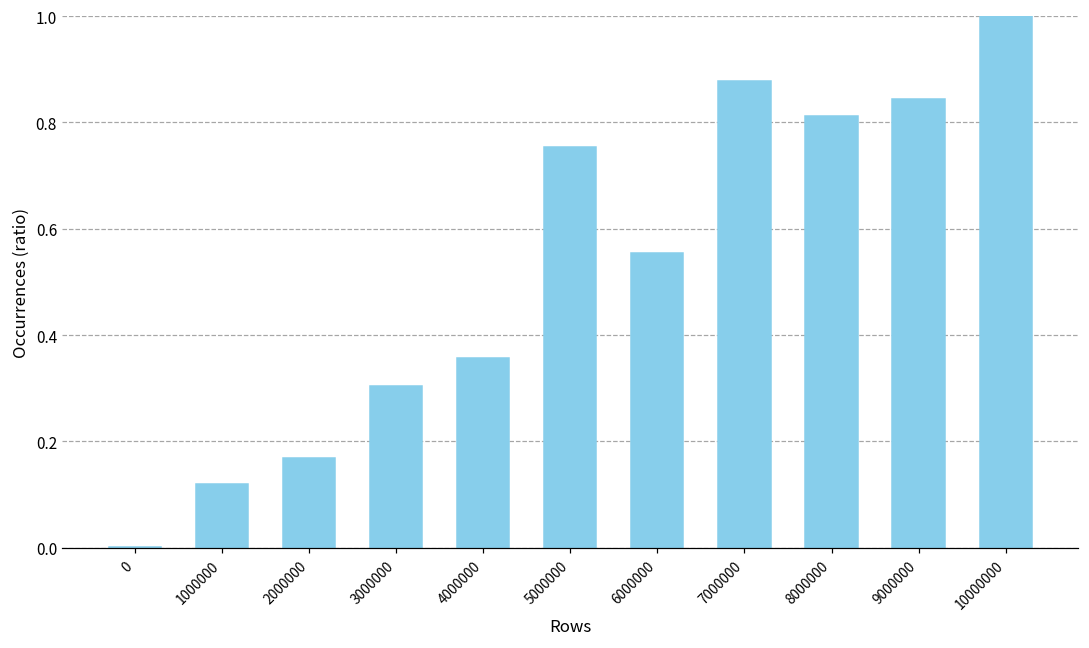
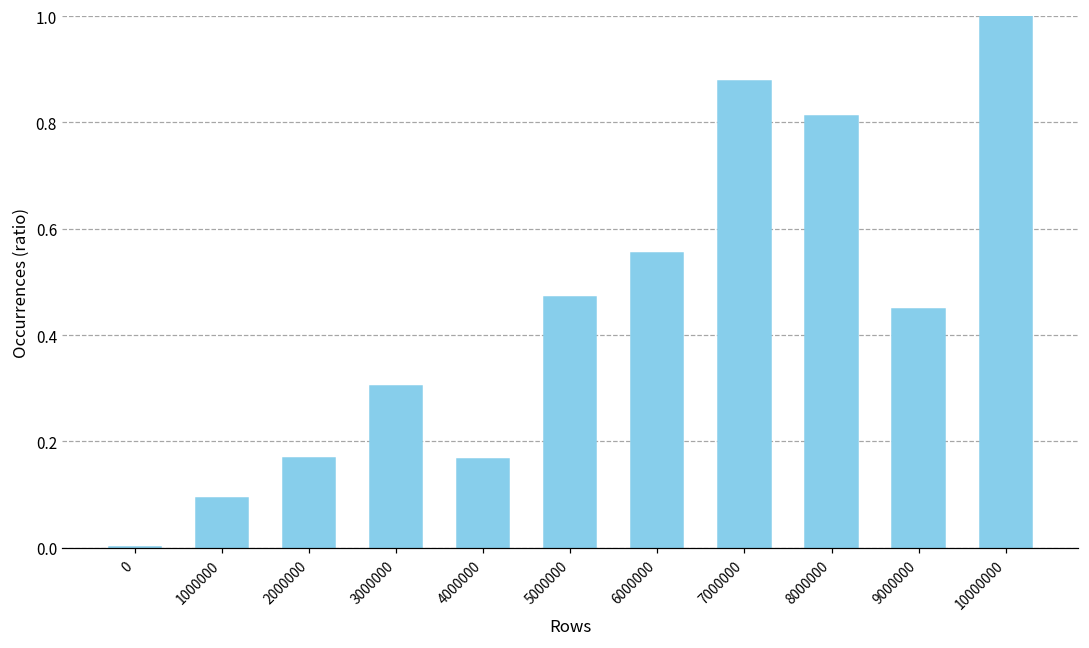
1000000: 0.12 -> 0.09
4000000: 0.36 -> 0.17
5000000: 0.75 -> 0.47
9000000: 0.84 -> 0.45
